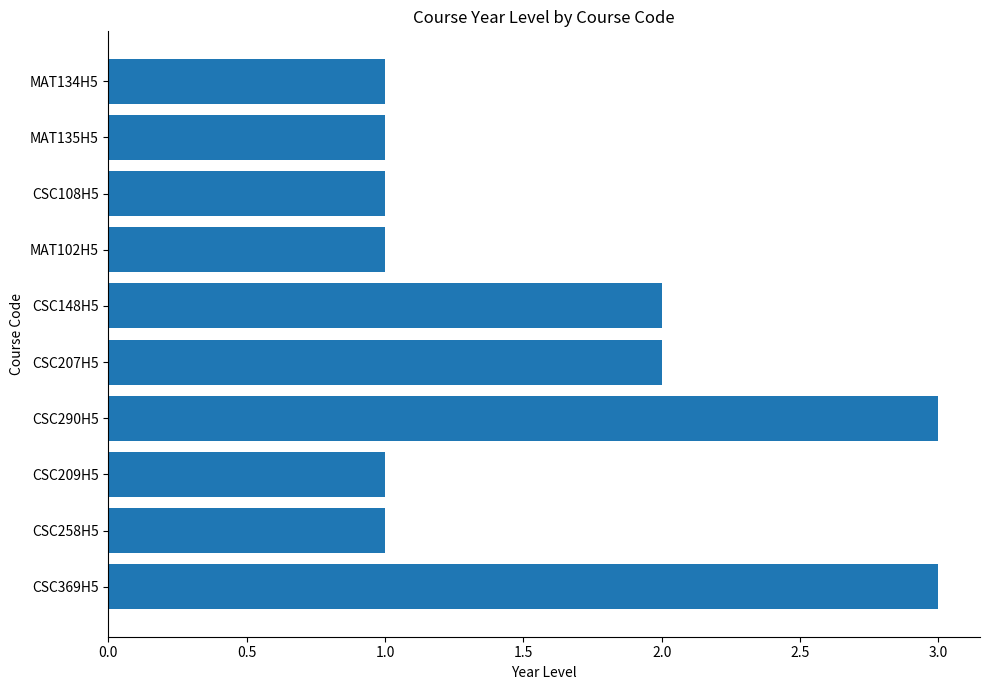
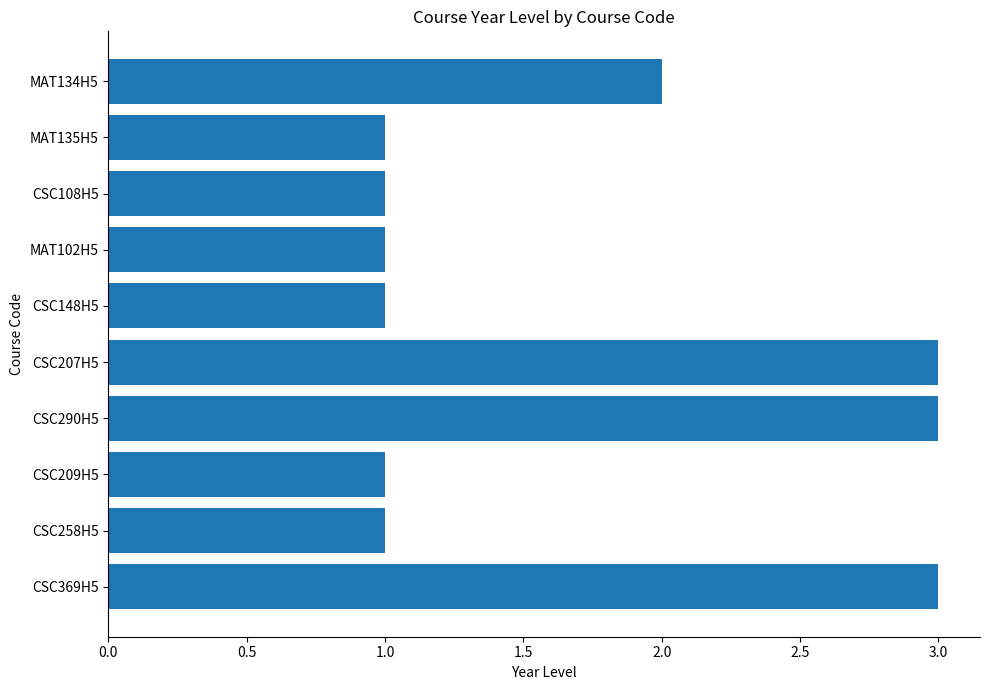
MAT134H5: 1 -> 2
CSC148H5: 2 -> 1
CSC207H5: 2 -> 3
